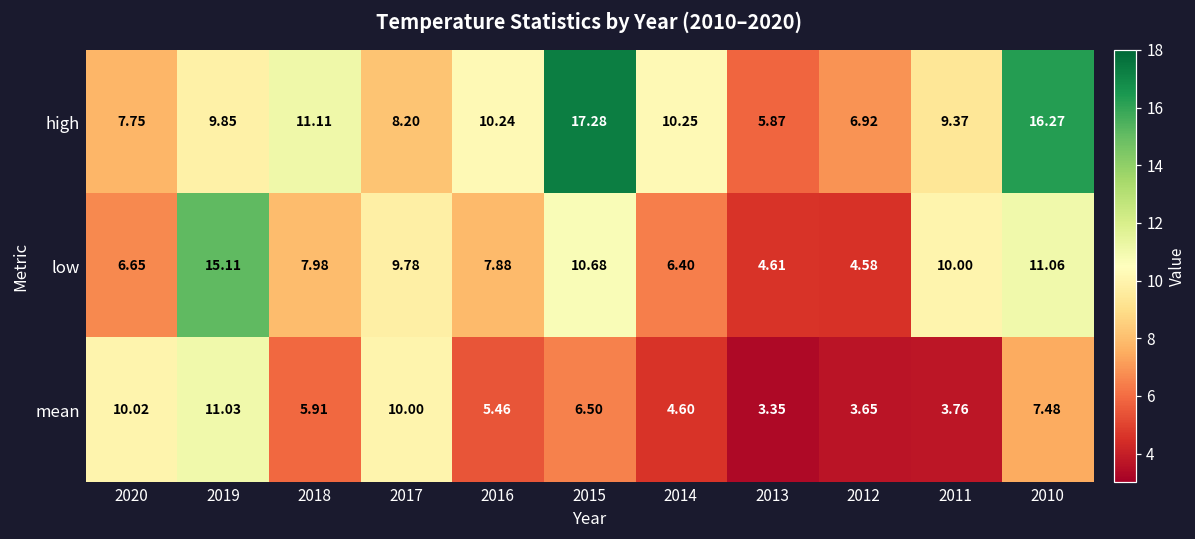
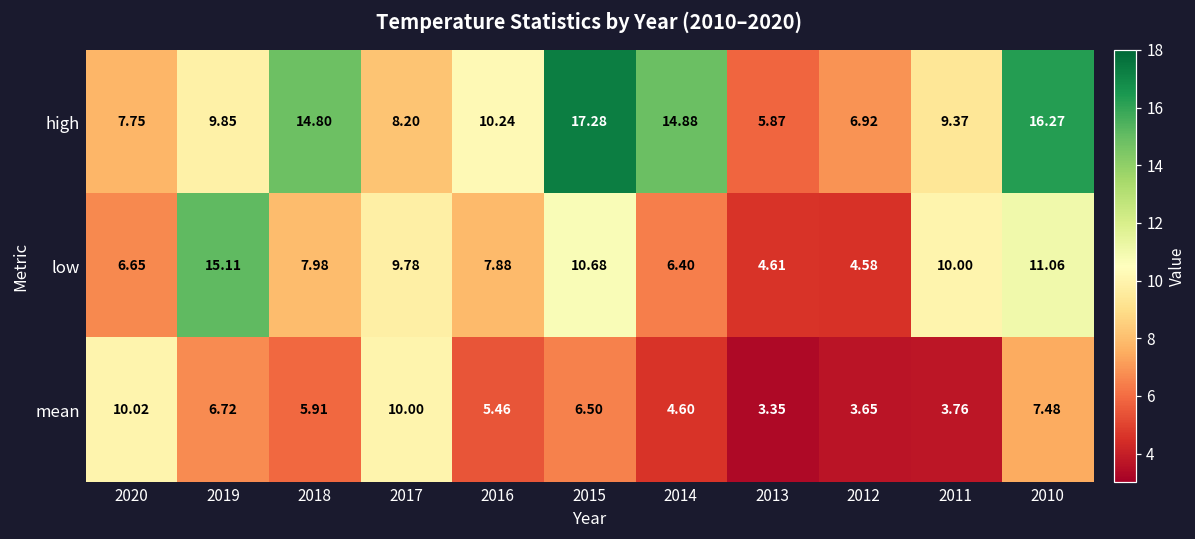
high, 2018: 11.11 -> 14.80
high, 2014: 10.25 -> 14.88
mean, 2019: 11.03 -> 6.72
